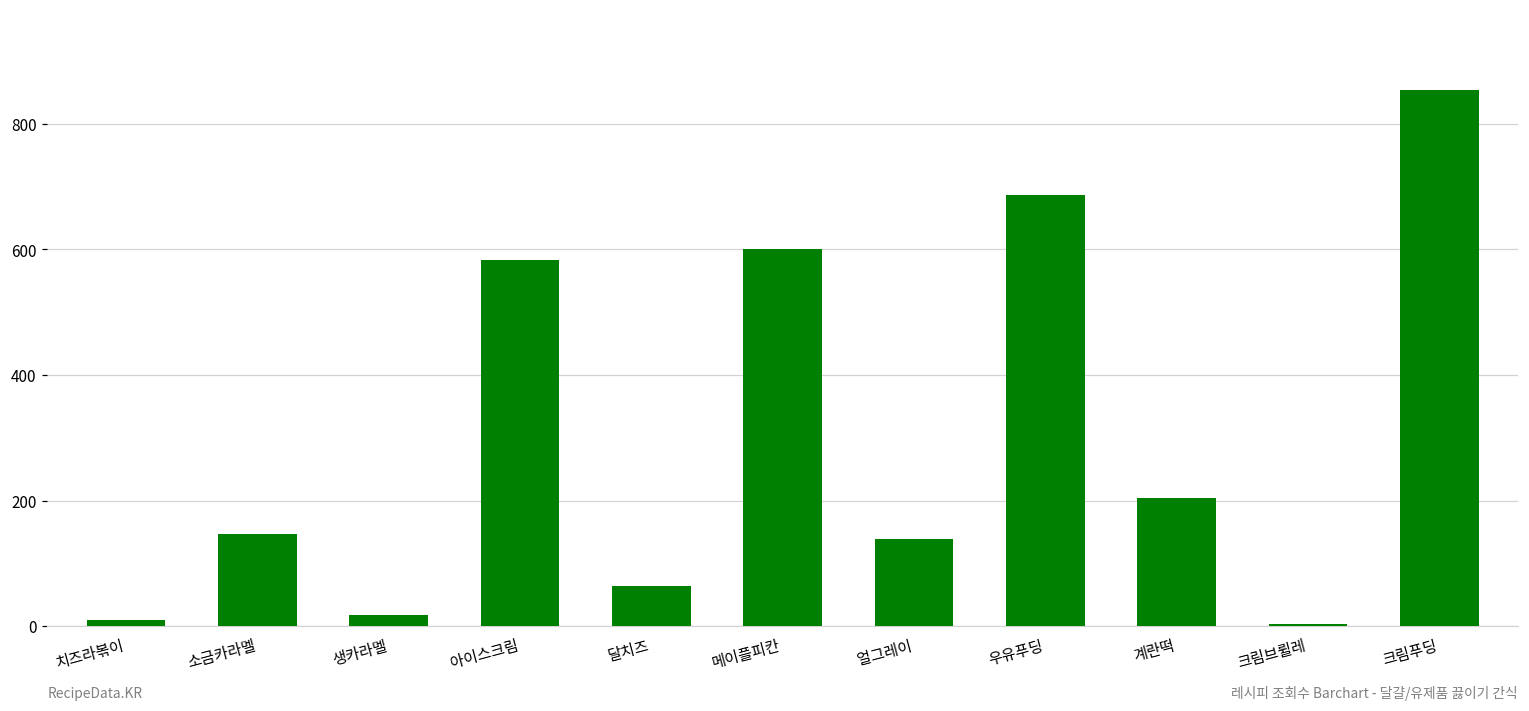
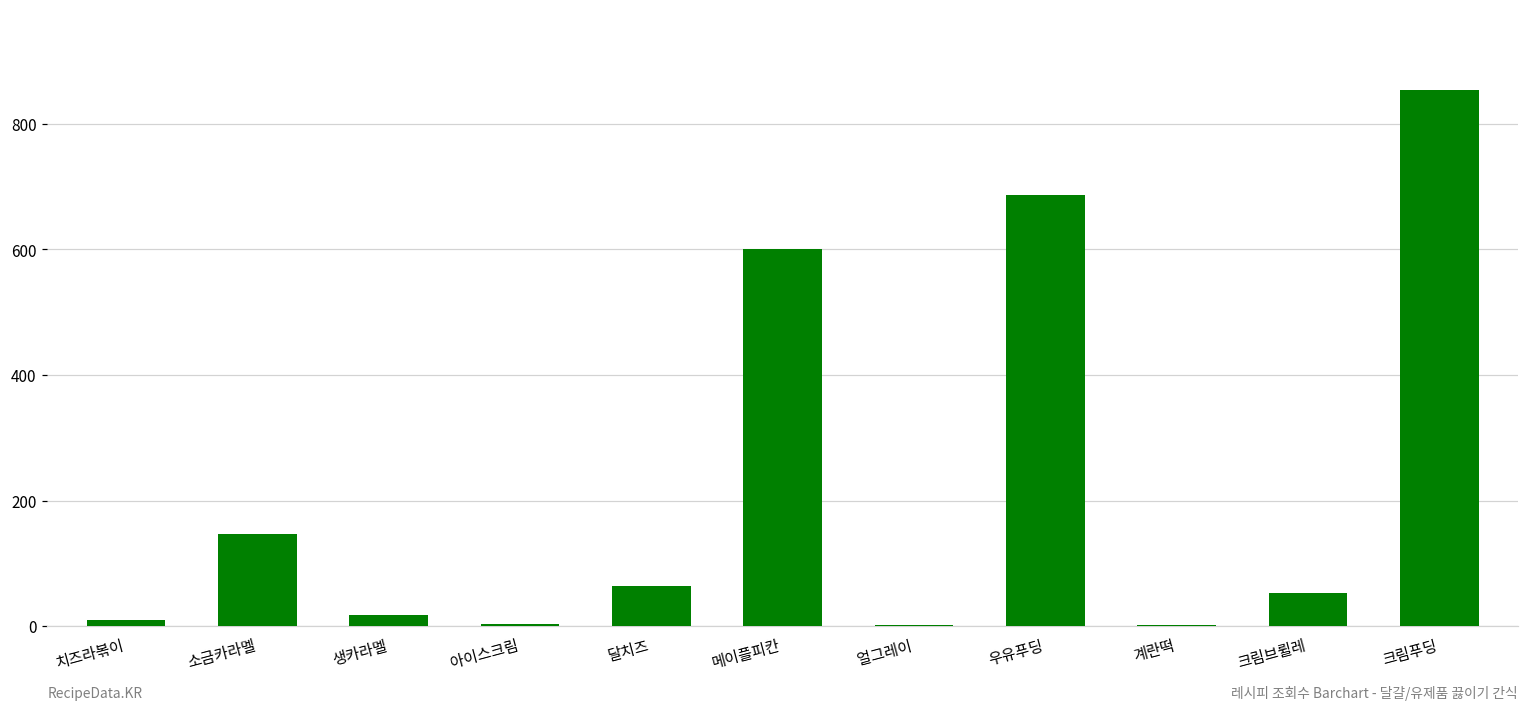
아이스크림: 580 -> 0
얼그레이: 140 -> 0
계란떡: 200 -> 0
크림브륄레: 0 -> 50
